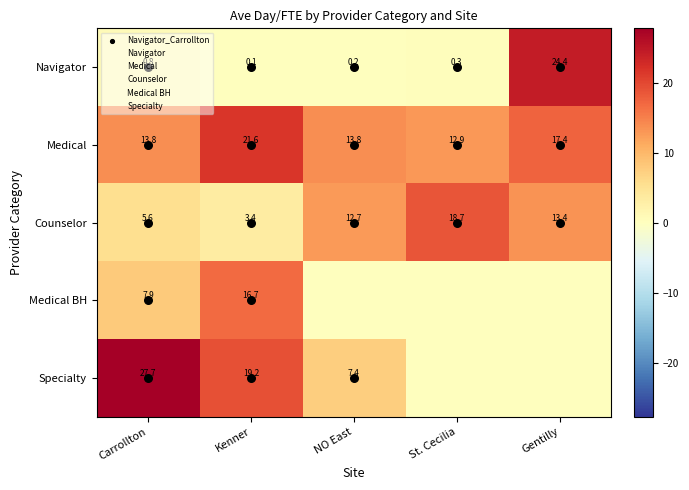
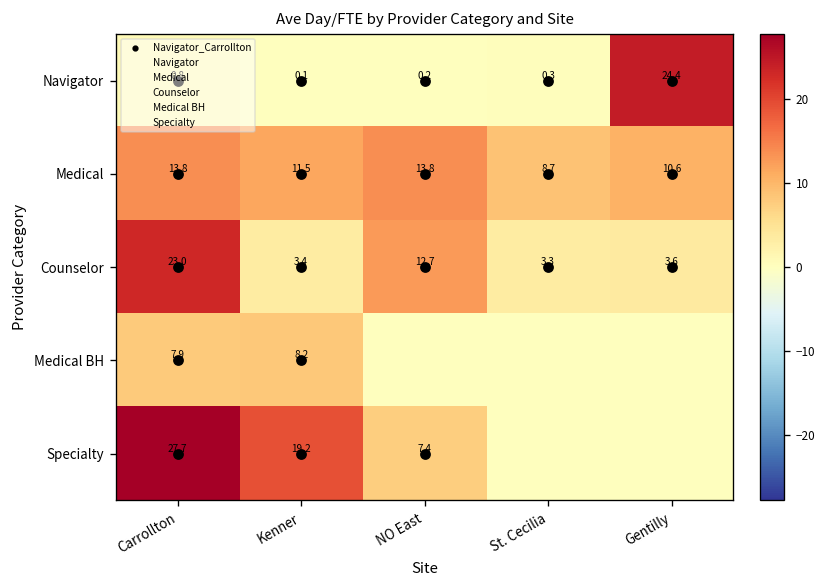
Medical, Kenner: 21.6 -> 11.5
Medical, St. Cecilia: 12.9 -> 8.7
Medical, Gentilly: 17.4 -> 10.6
Counselor, Carrollton: 5.6 -> 23.0
Counselor, St. Cecilia: 18.7 -> 3.3
Counselor, Gentilly: 13.4 -> 3.6
Medical BH, Kenner: 16.7 -> 8.2
